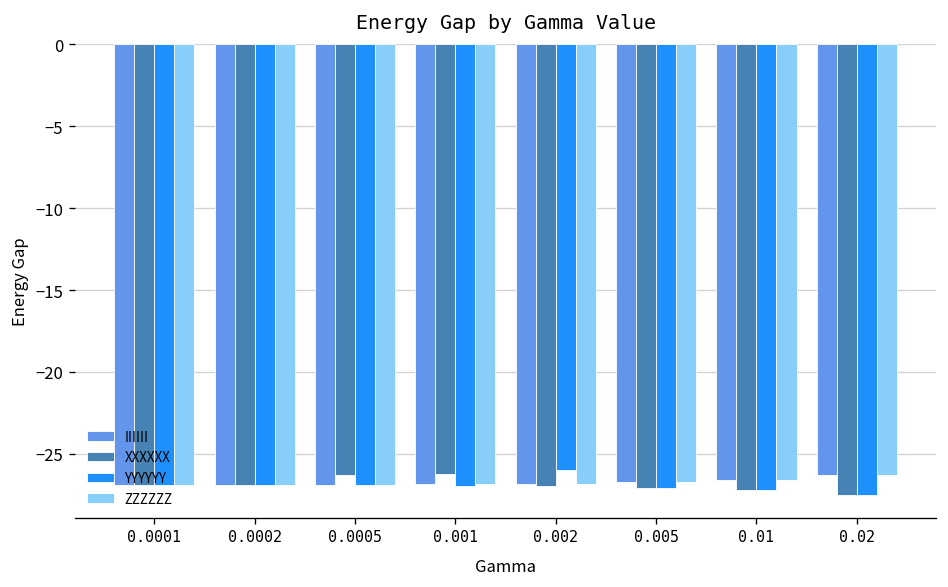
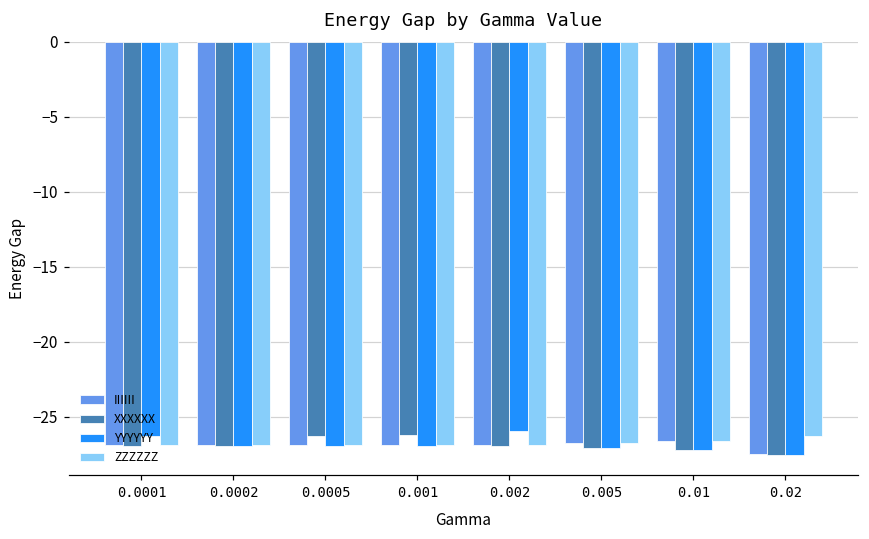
YYYYYY, 0.0001: -26.9 -> -26.3
IIIIII, 0.02: -26.3 -> -27.4
